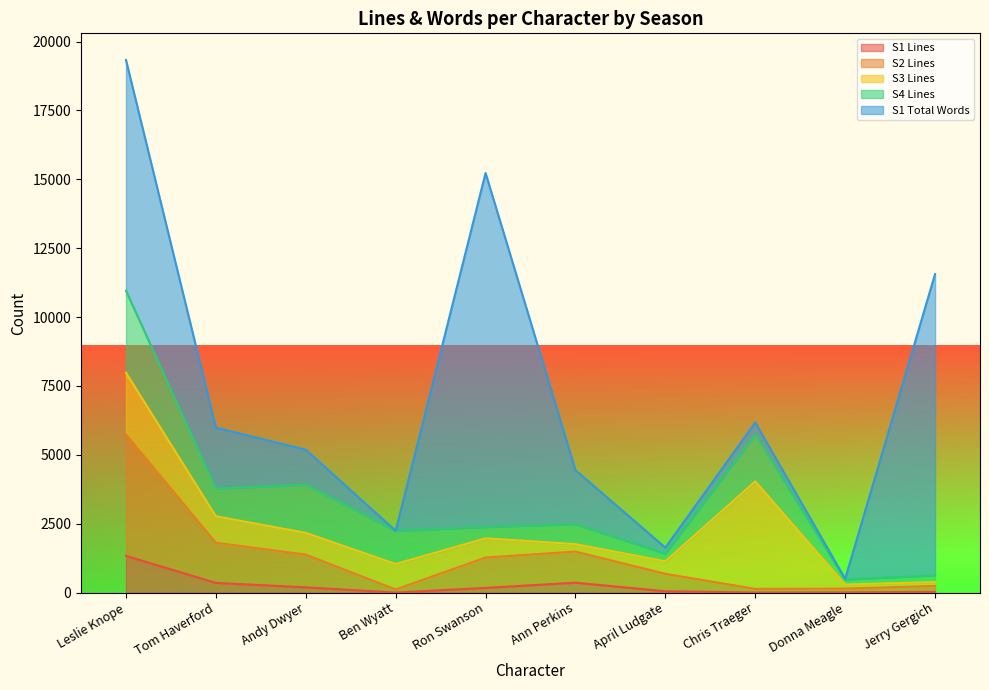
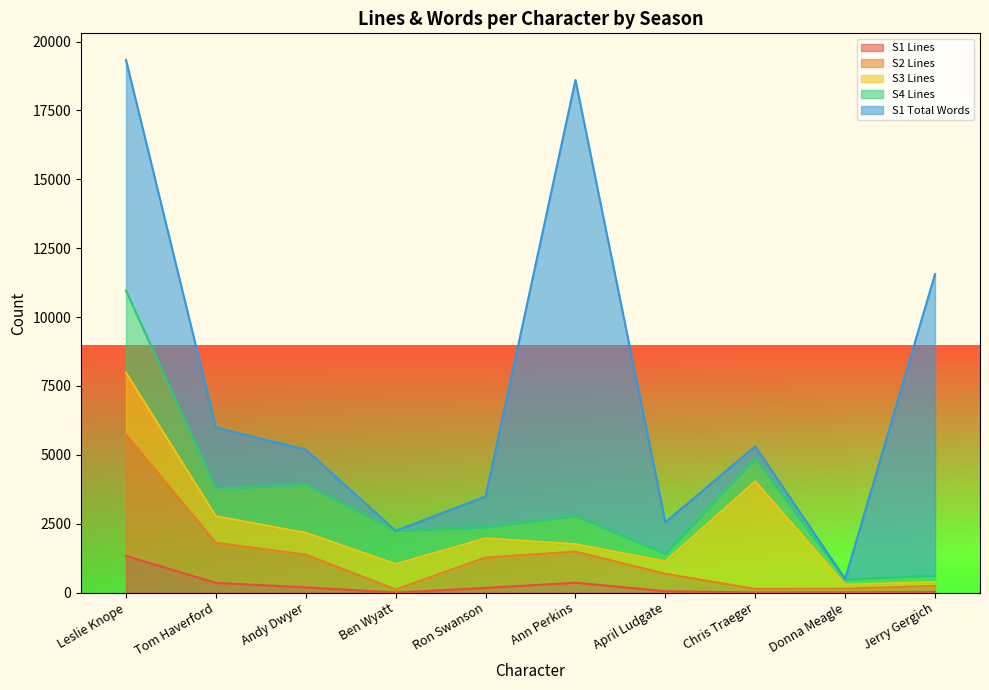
S1 Total Words, Ron Swanson: 12900 -> 1100
S4 Lines, Ann Perkins: 700 -> 1000
S1 Total Words, Ann Perkins: 2000 -> 15800
S1 Total Words, April Ludgate: 200 -> 1100
S4 Lines, Chris Traeger: 1700 -> 800
